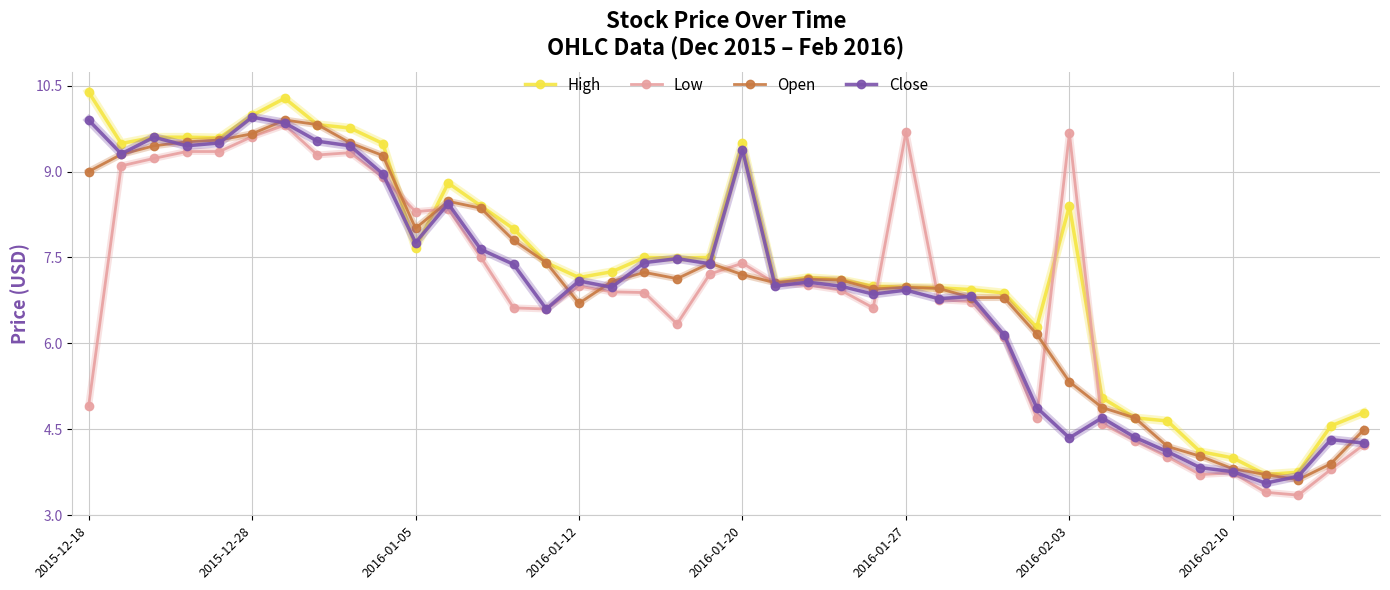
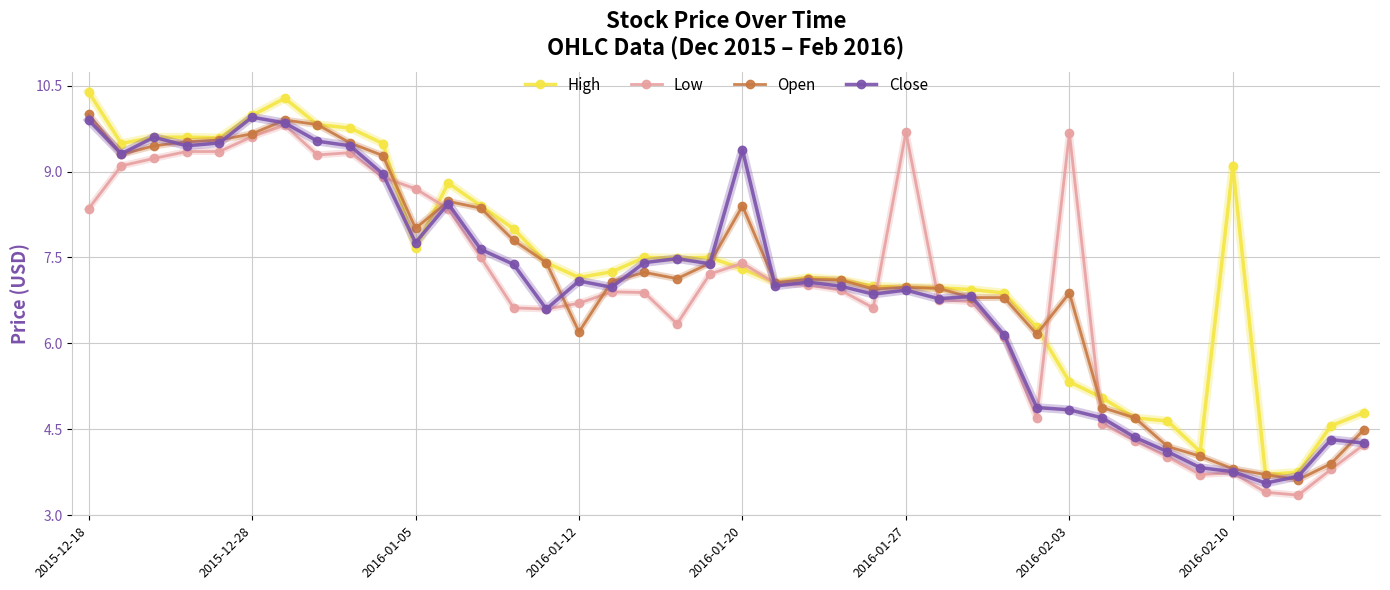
Low, 2015-12-18: 4.9 -> 8.4
Open, 2015-12-18: 9 -> 10
Low, 2016-01-05: 8.3 -> 8.7
Low, 2016-01-12: 7.0 -> 6.7
Open, 2016-01-12: 6.7 -> 6.2
High, 2016-01-20: 9.5 -> 7.3
Open, 2016-01-20: 7.2 -> 8.4
High, 2016-02-03: 8.4 -> 5.3
Open, 2016-02-03: 5.3 -> 6.9
Close, 2016-02-03: 4.4 -> 4.8
High, 2016-02-10: 4.0 -> 9.1
